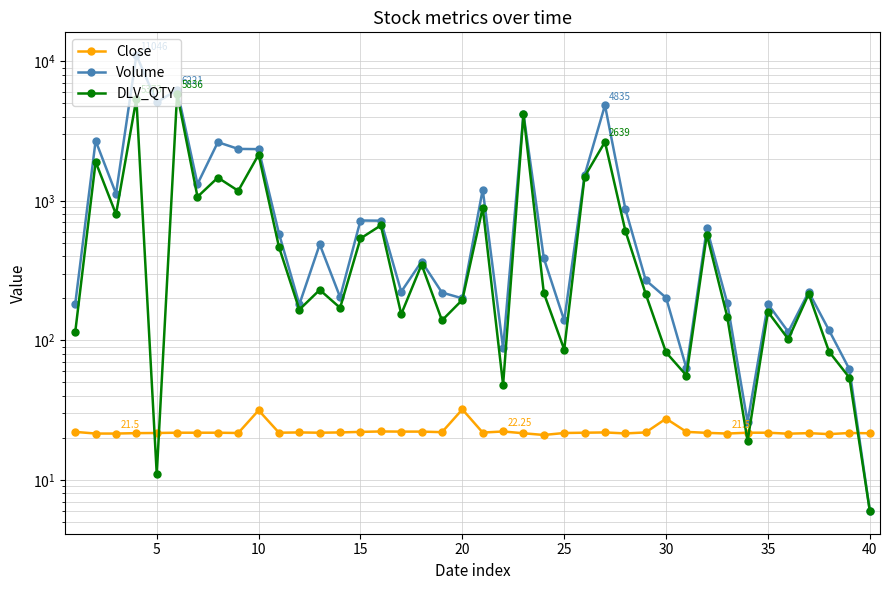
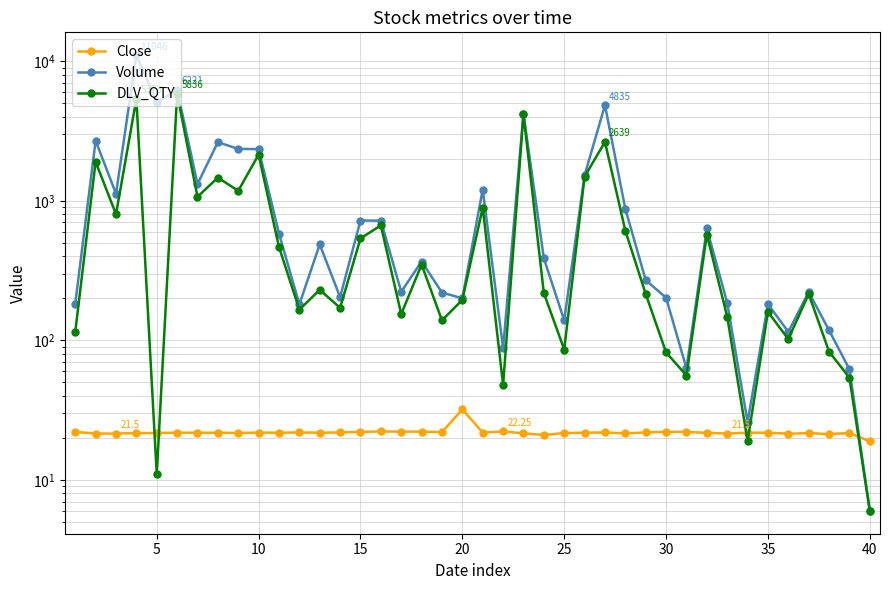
Close, 10: 32 -> 22
Close, 30: 28 -> 22
Close, 40: 22 -> 19
